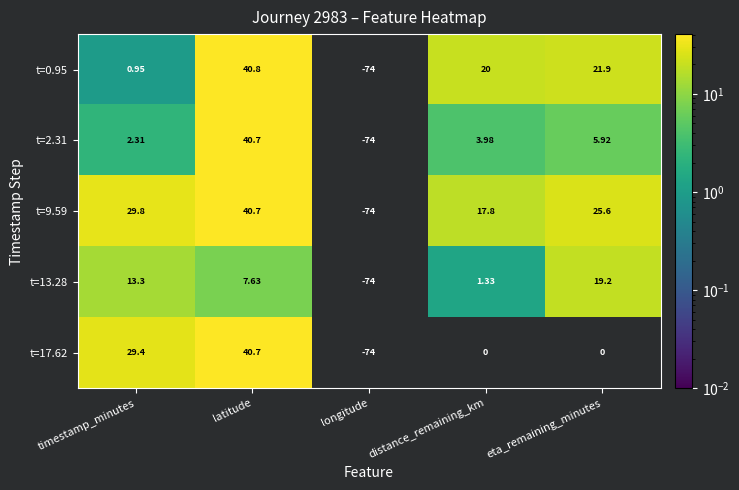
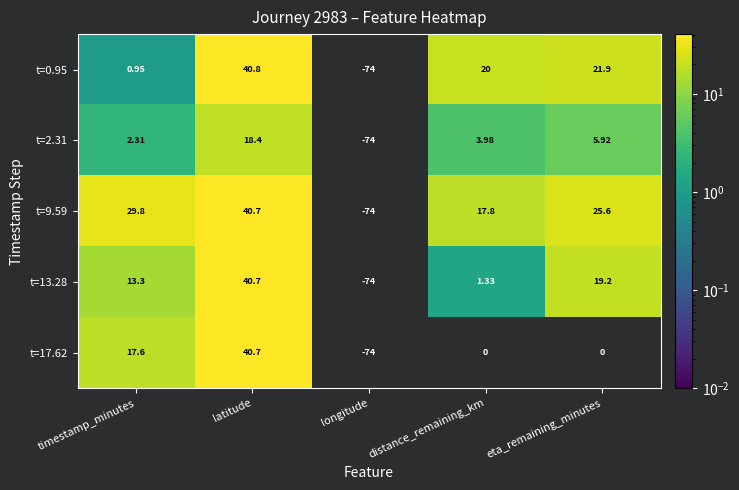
t=2.31, latitude: 40.7 -> 18.4
t=13.28, latitude: 7.63 -> 40.7
t=17.62, timestamp_minutes: 29.4 -> 17.6
